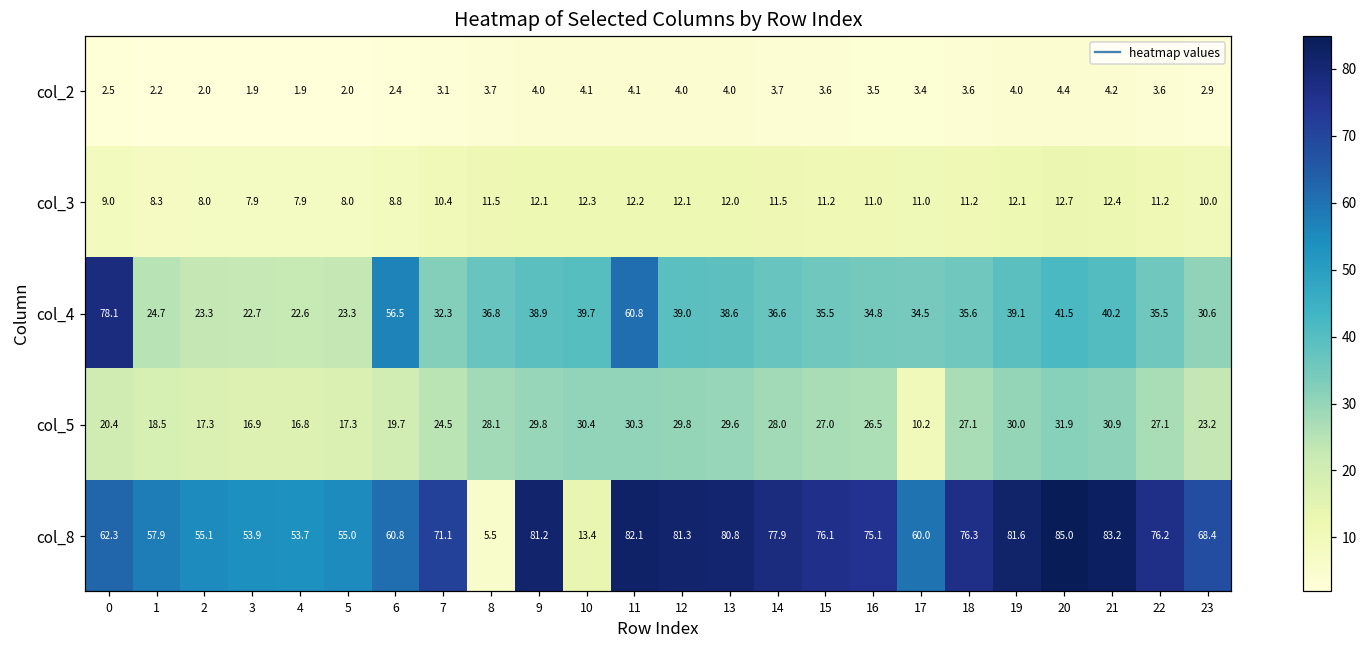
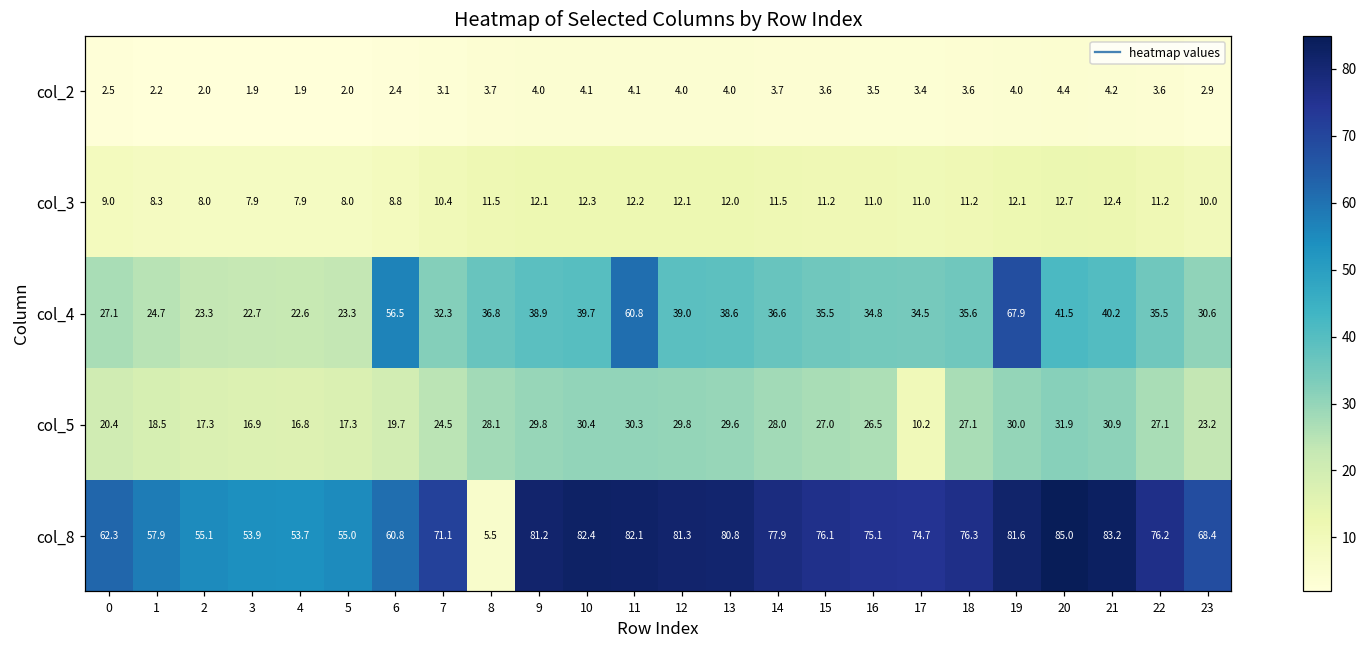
col_4, 0: 78.1 -> 27.1
col_4, 19: 39.1 -> 67.9
col_8, 10: 13.4 -> 82.4
col_8, 17: 60.0 -> 74.7
